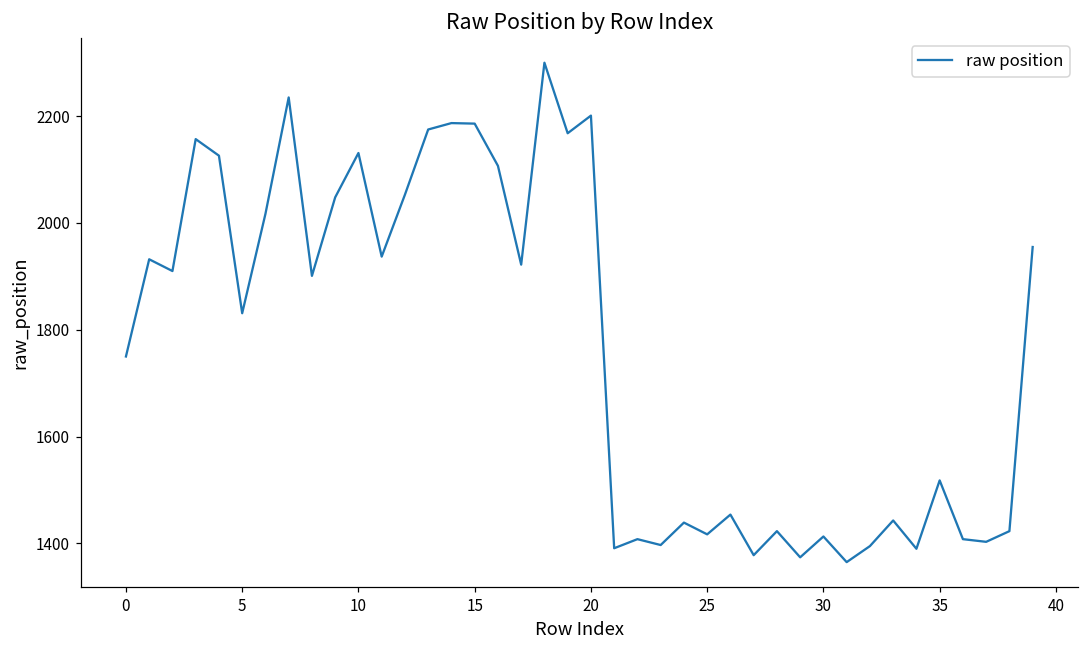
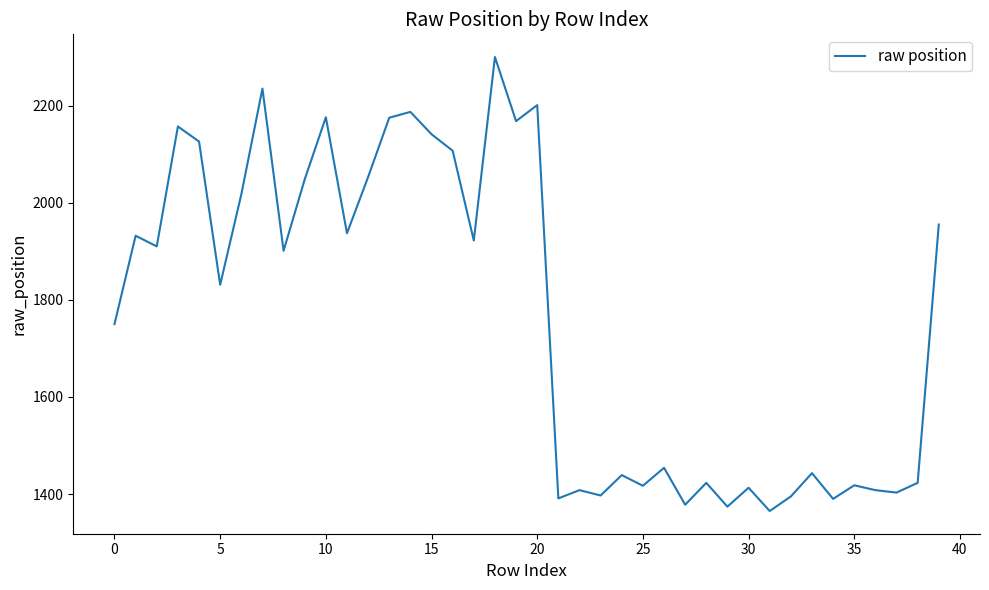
10: 2130 -> 2180
15: 2190 -> 2140
35: 1520 -> 1420
